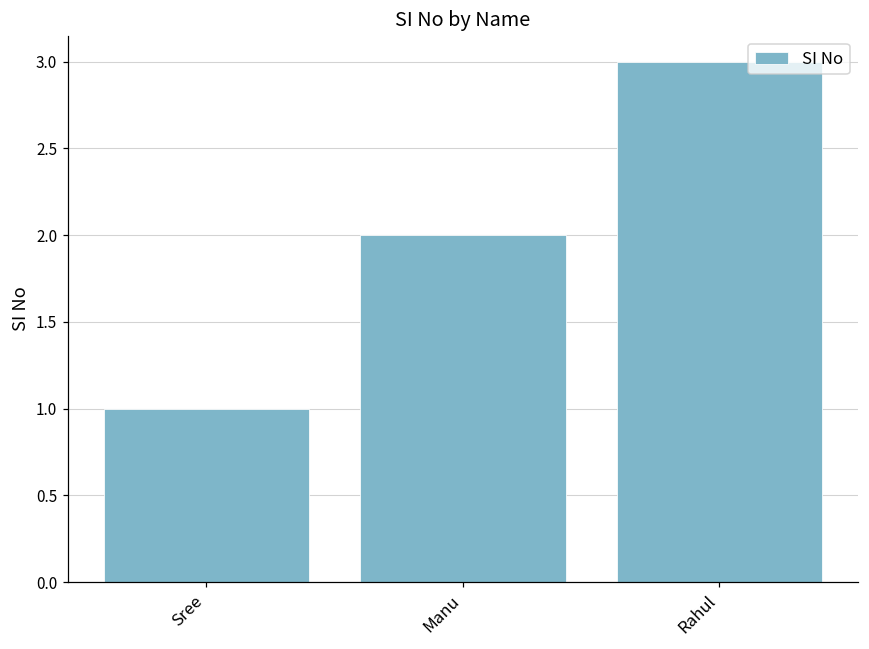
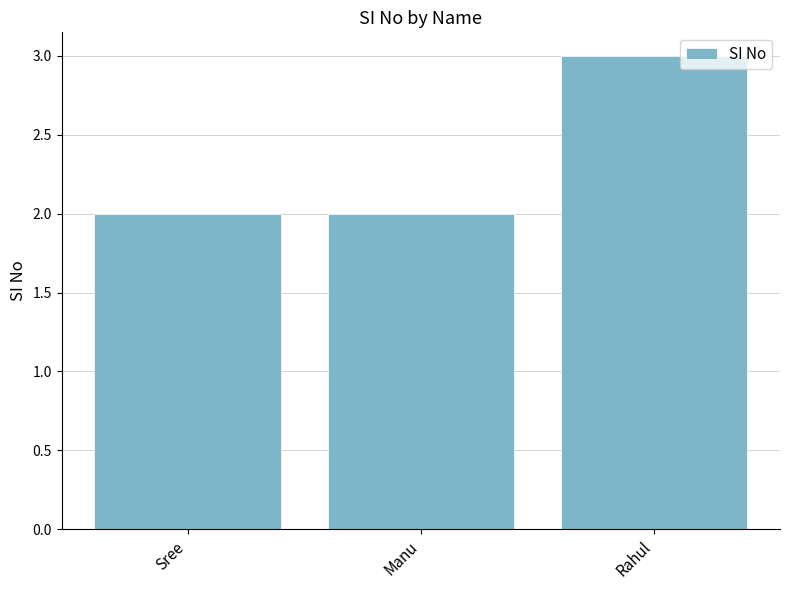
Sree: 1 -> 2
